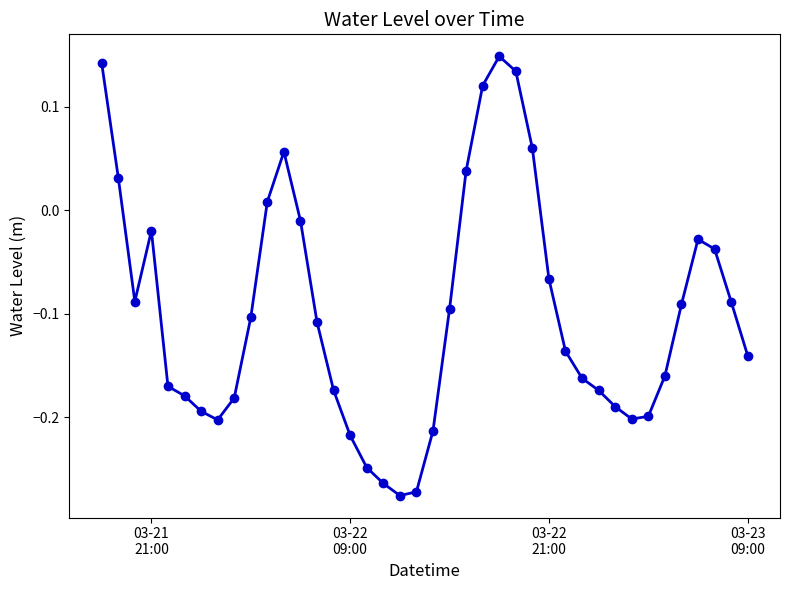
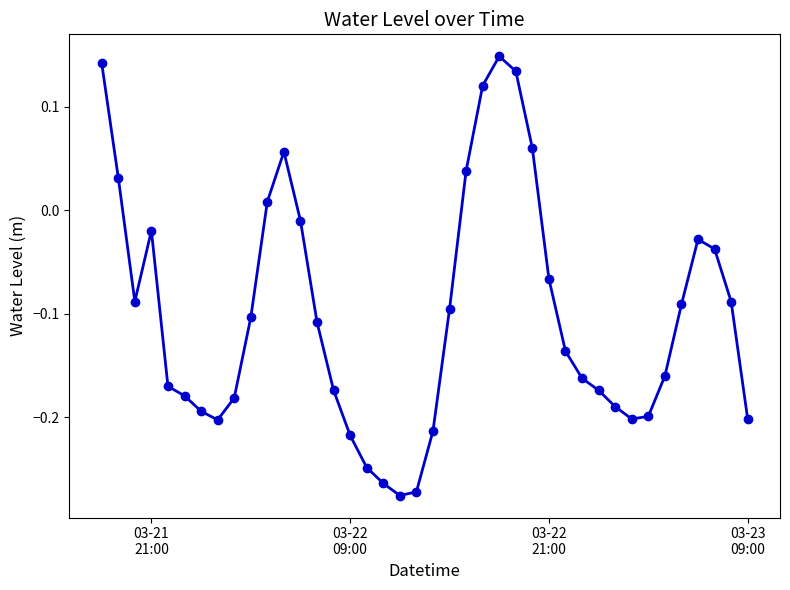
03-23 09:00: -0.141 -> -0.202
